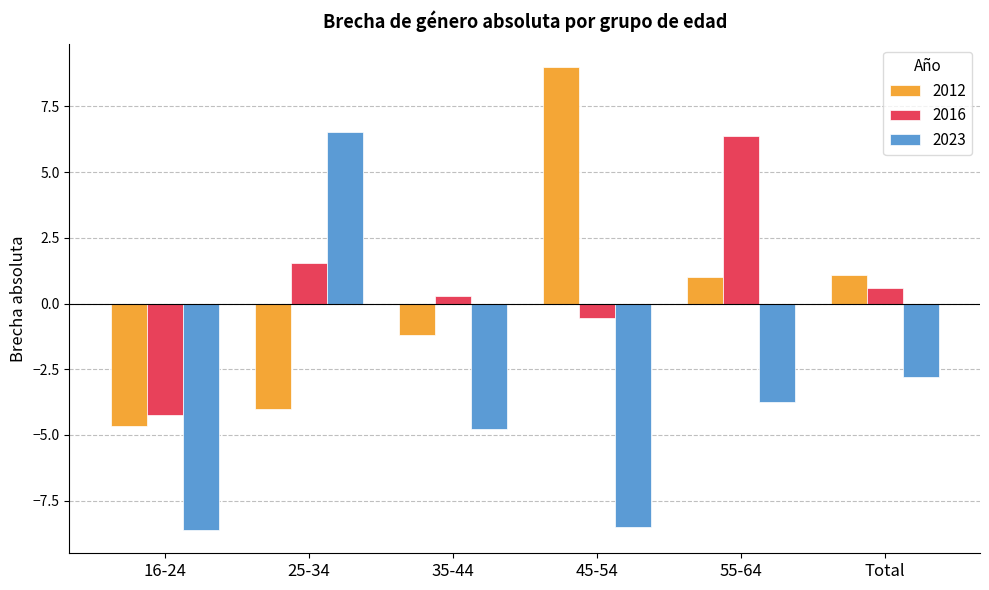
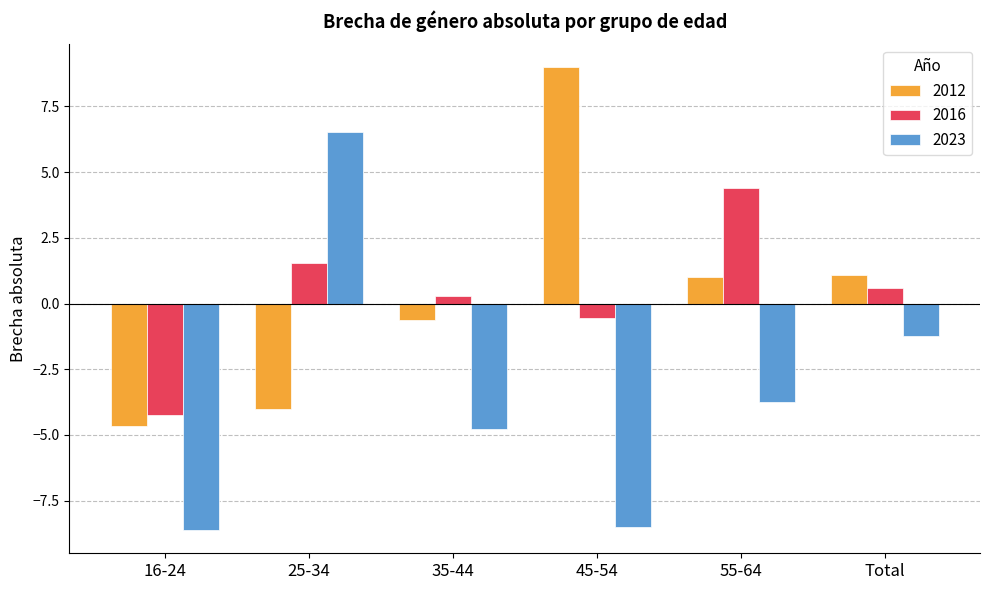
2012, 35-44: -1.2 -> -0.6
2016, 55-64: 6.4 -> 4.4
2023, Total: -2.8 -> -1.2
